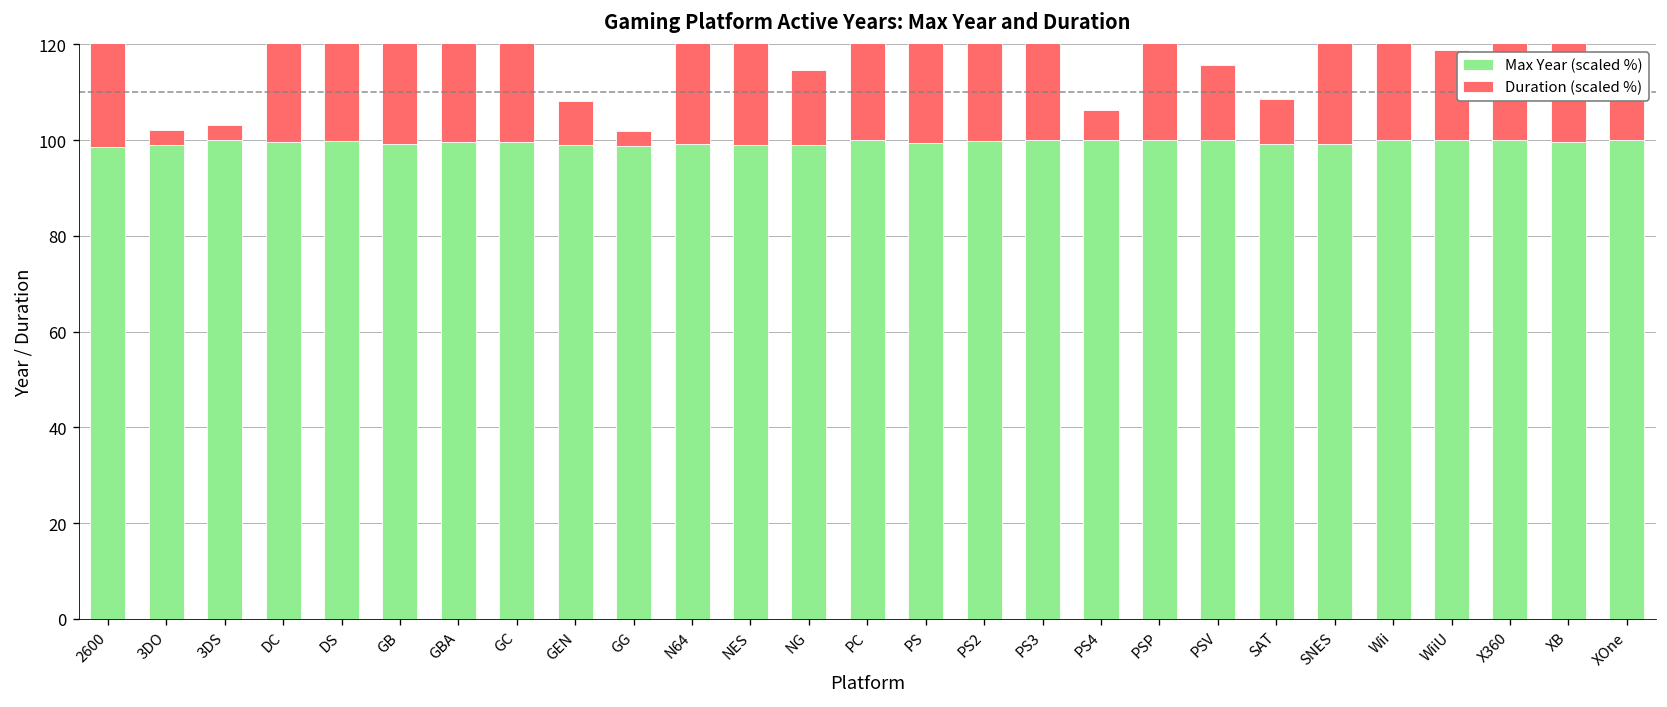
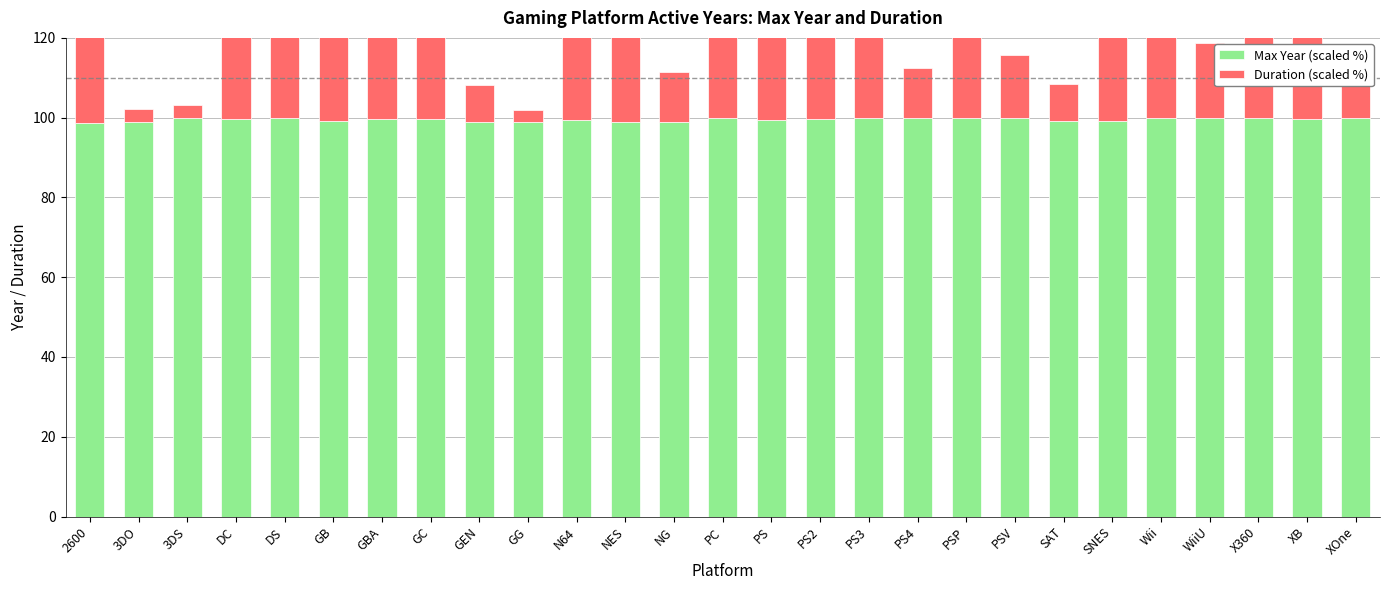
Duration (scaled %), NG: 16 -> 13
Duration (scaled %), PS4: 6 -> 13
